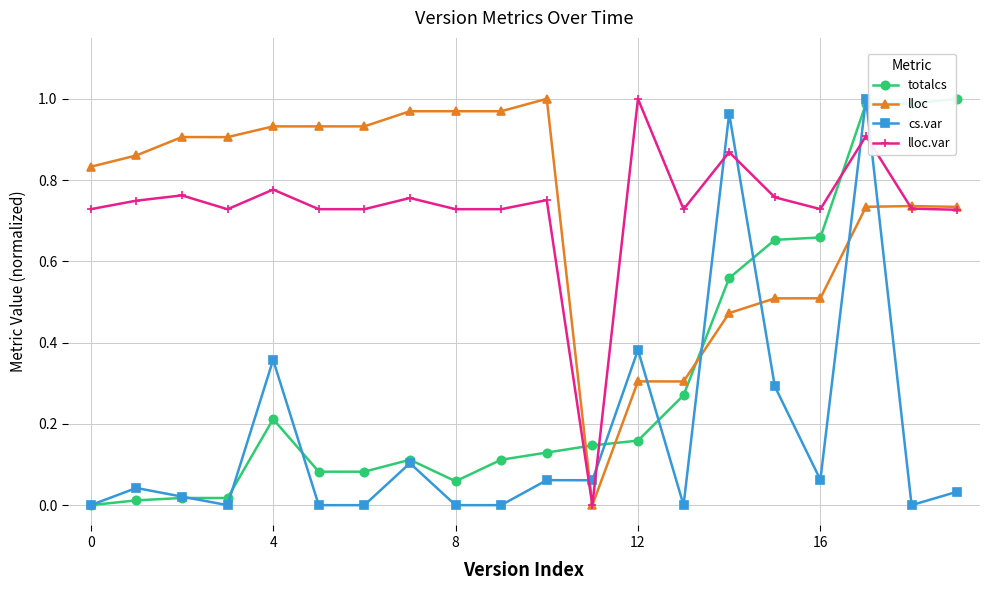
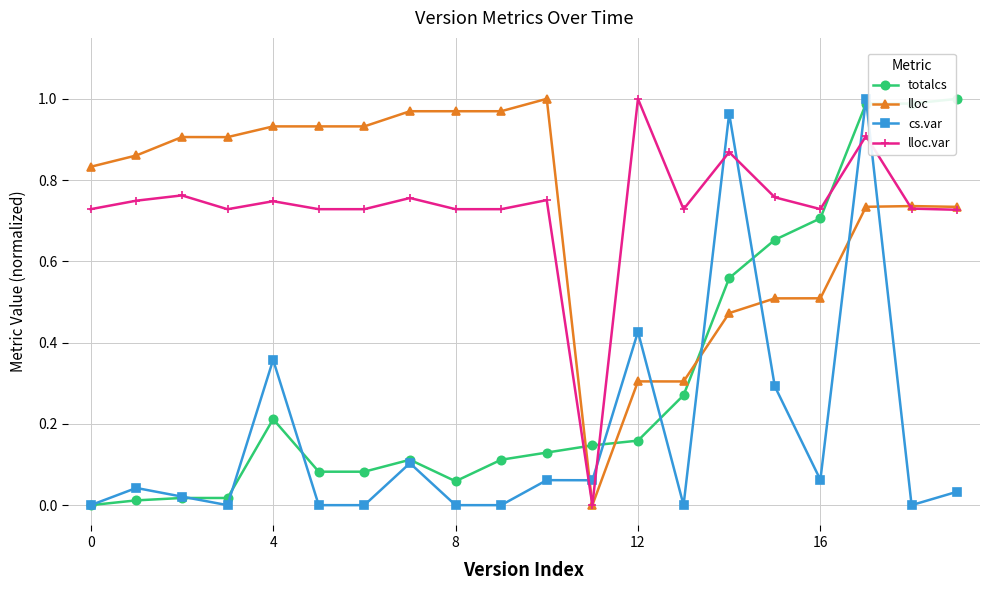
lloc.var, 4: 0.78 -> 0.75
cs.var, 12: 0.38 -> 0.43
totalcs, 16: 0.66 -> 0.71
